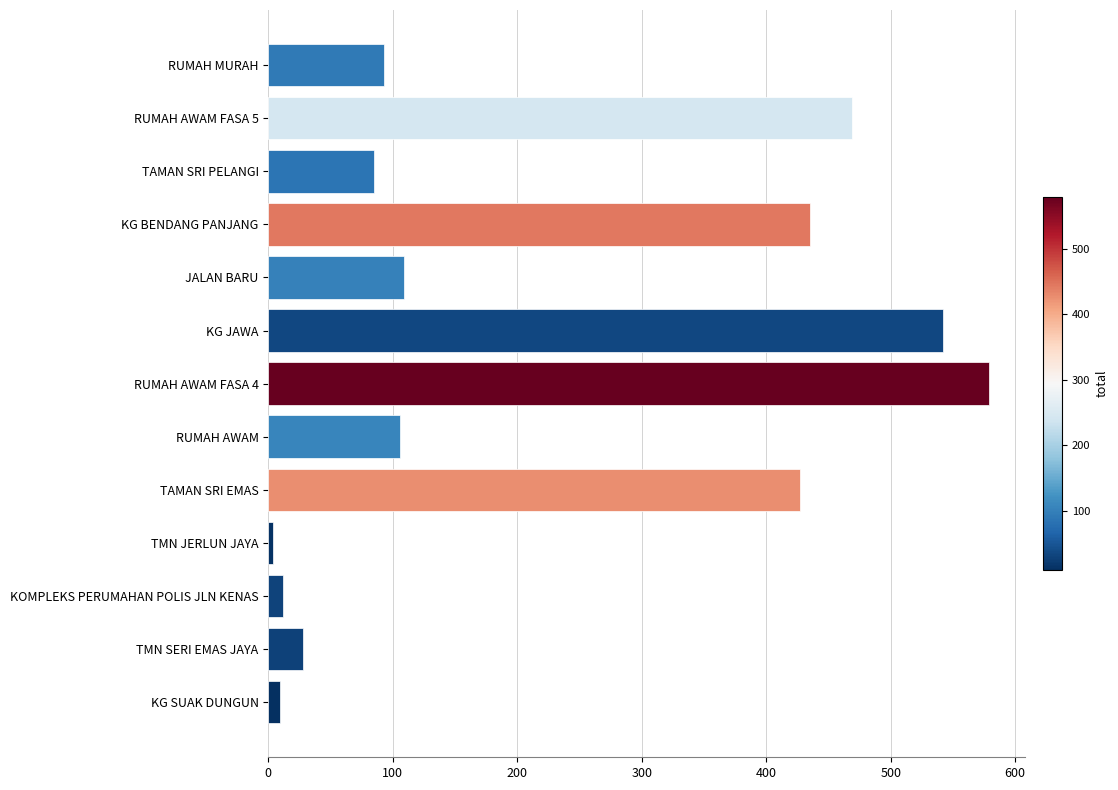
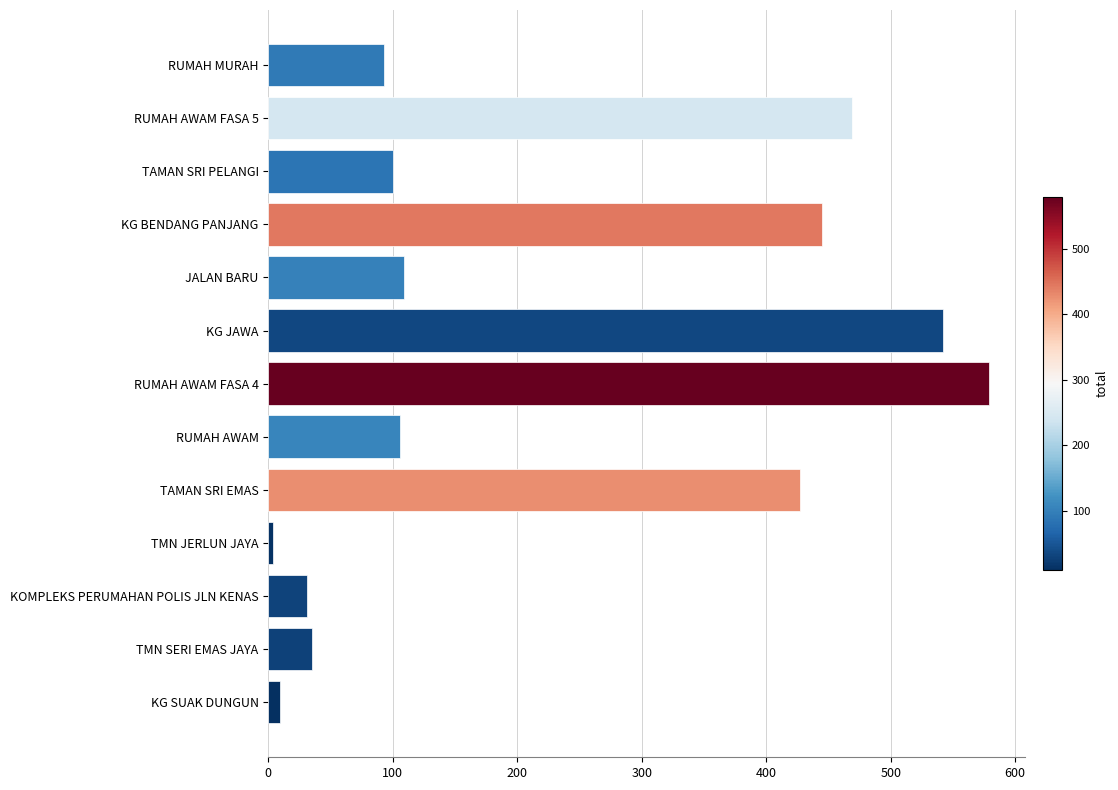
TAMAN SRI PELANGI: 85 -> 100
KG BENDANG PANJANG: 435 -> 445
KOMPLEKS PERUMAHAN POLIS JLN KENAS: 12 -> 31
TMN SERI EMAS JAYA: 28 -> 35
